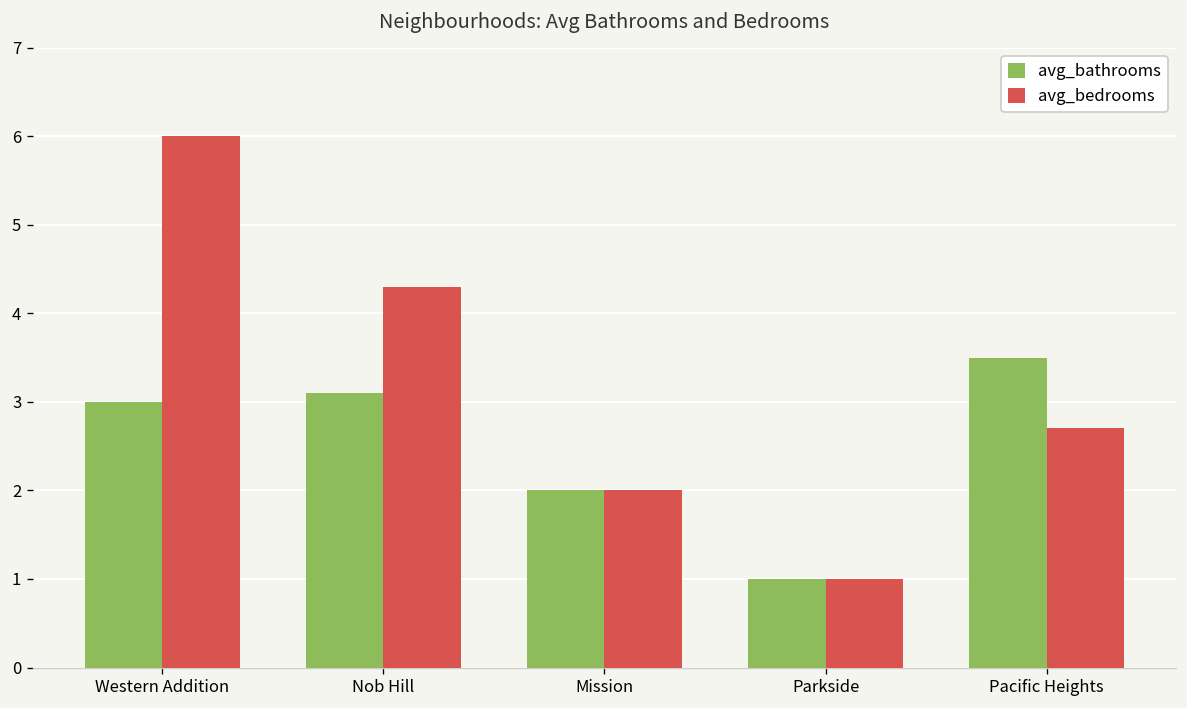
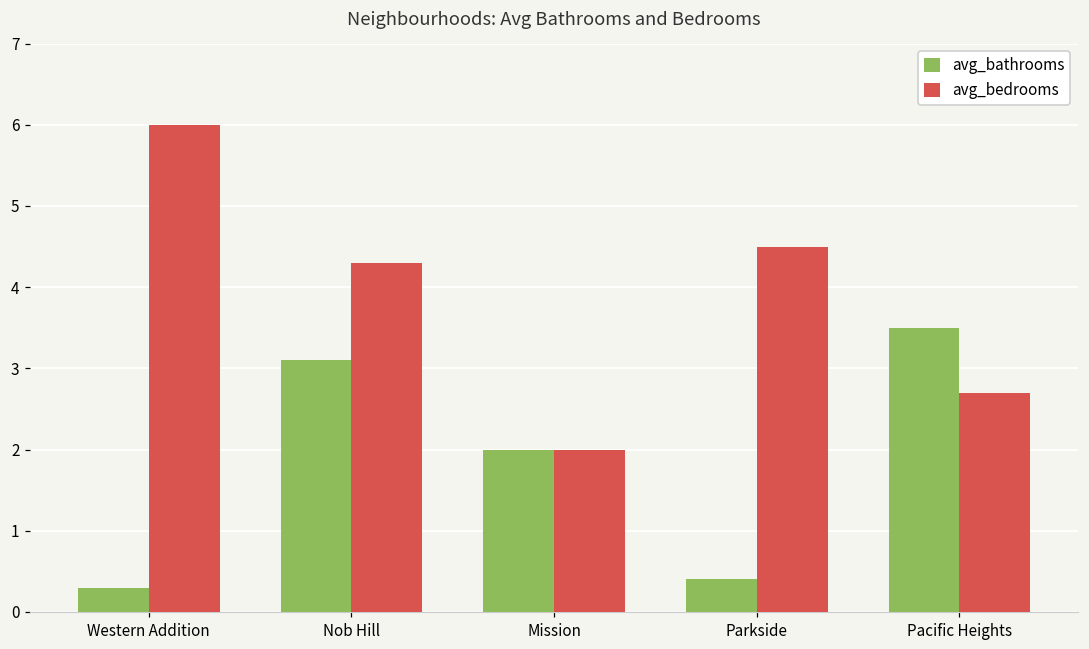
avg_bathrooms, Western Addition: 3.0 -> 0.3
avg_bathrooms, Parkside: 1.0 -> 0.4
avg_bedrooms, Parkside: 1.0 -> 4.5
